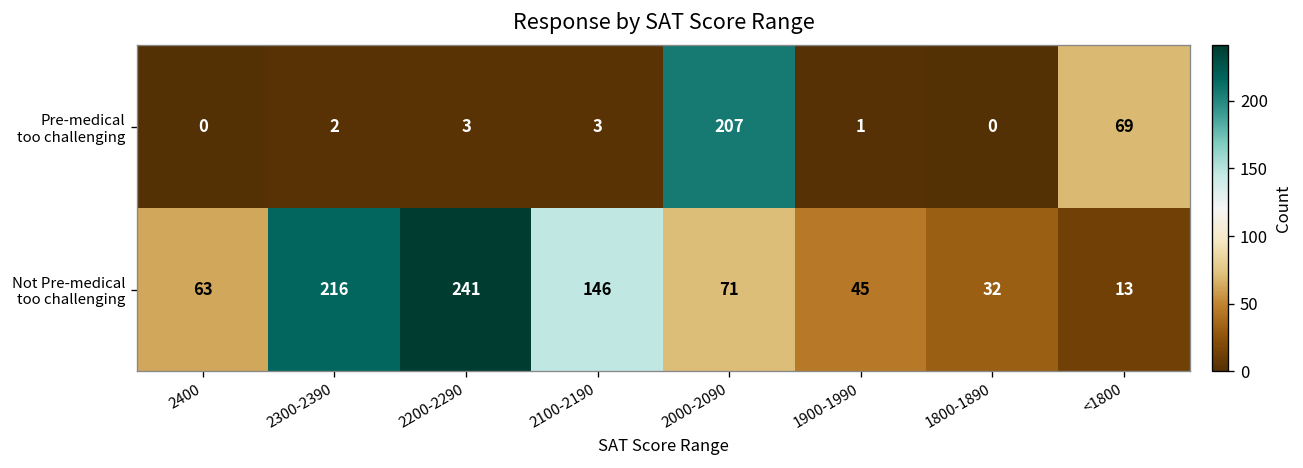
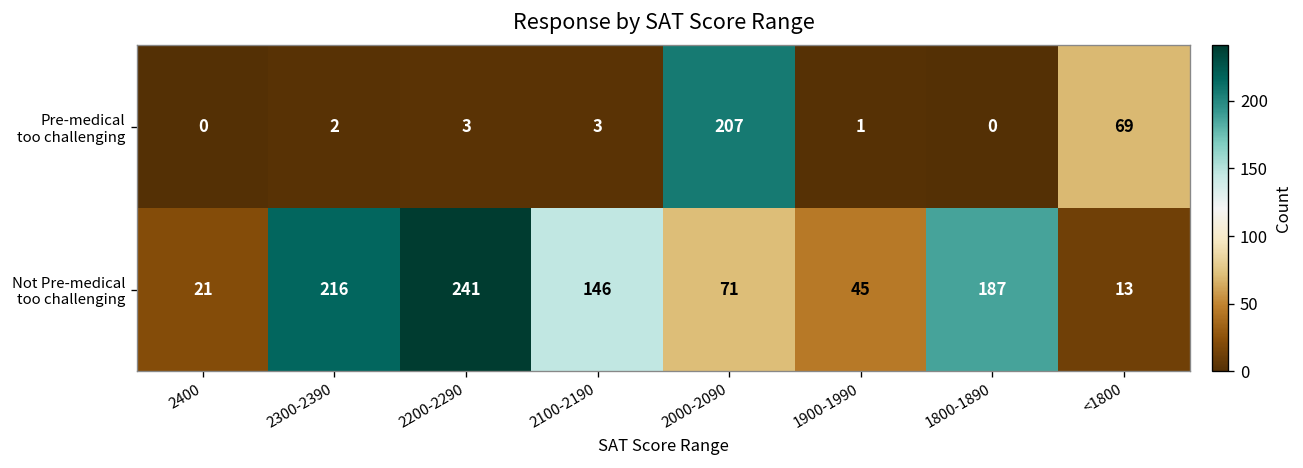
Not Pre-medical too challenging, 2400: 63 -> 21
Not Pre-medical too challenging, 1800-1890: 32 -> 187
